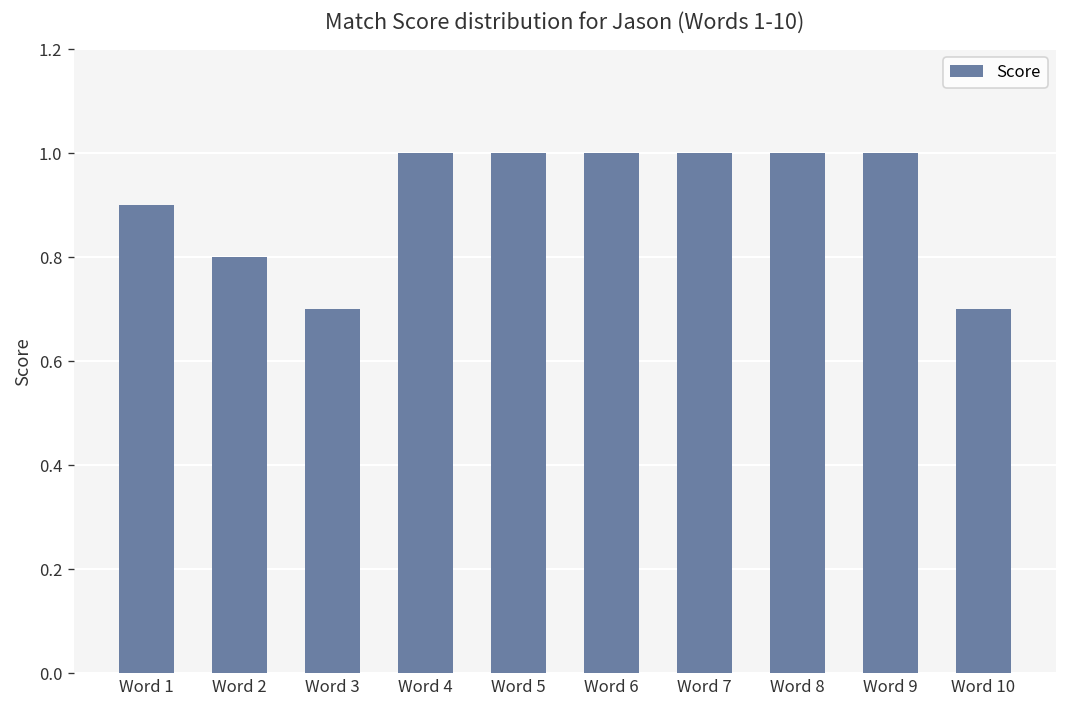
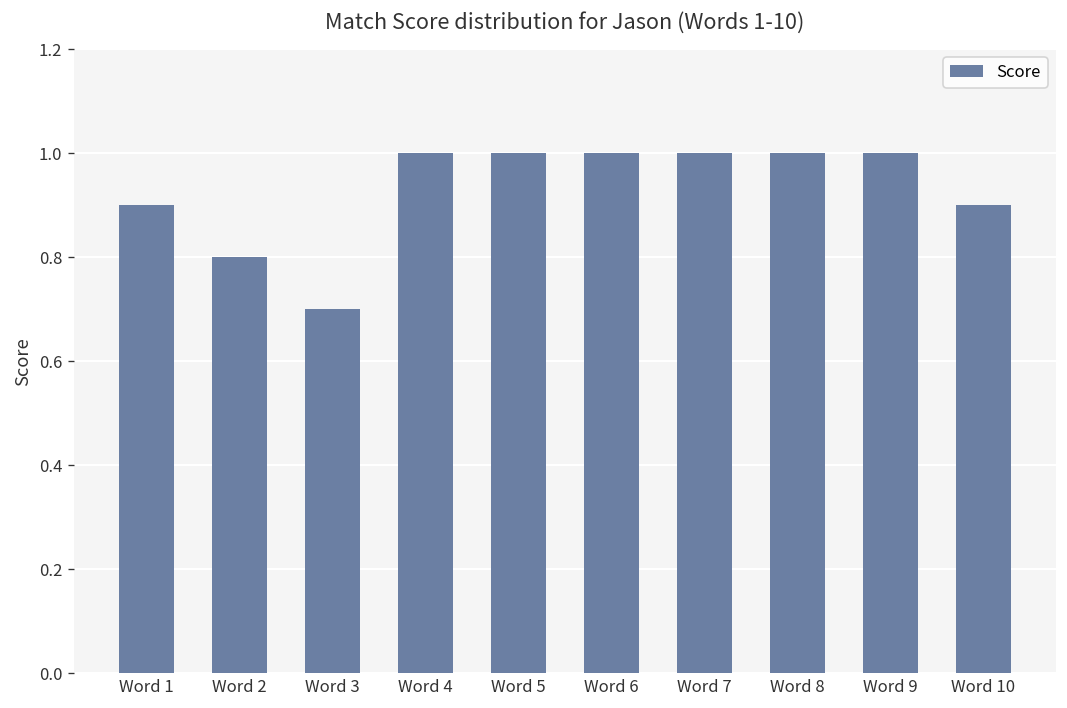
Word 10: 0.7 -> 0.9
